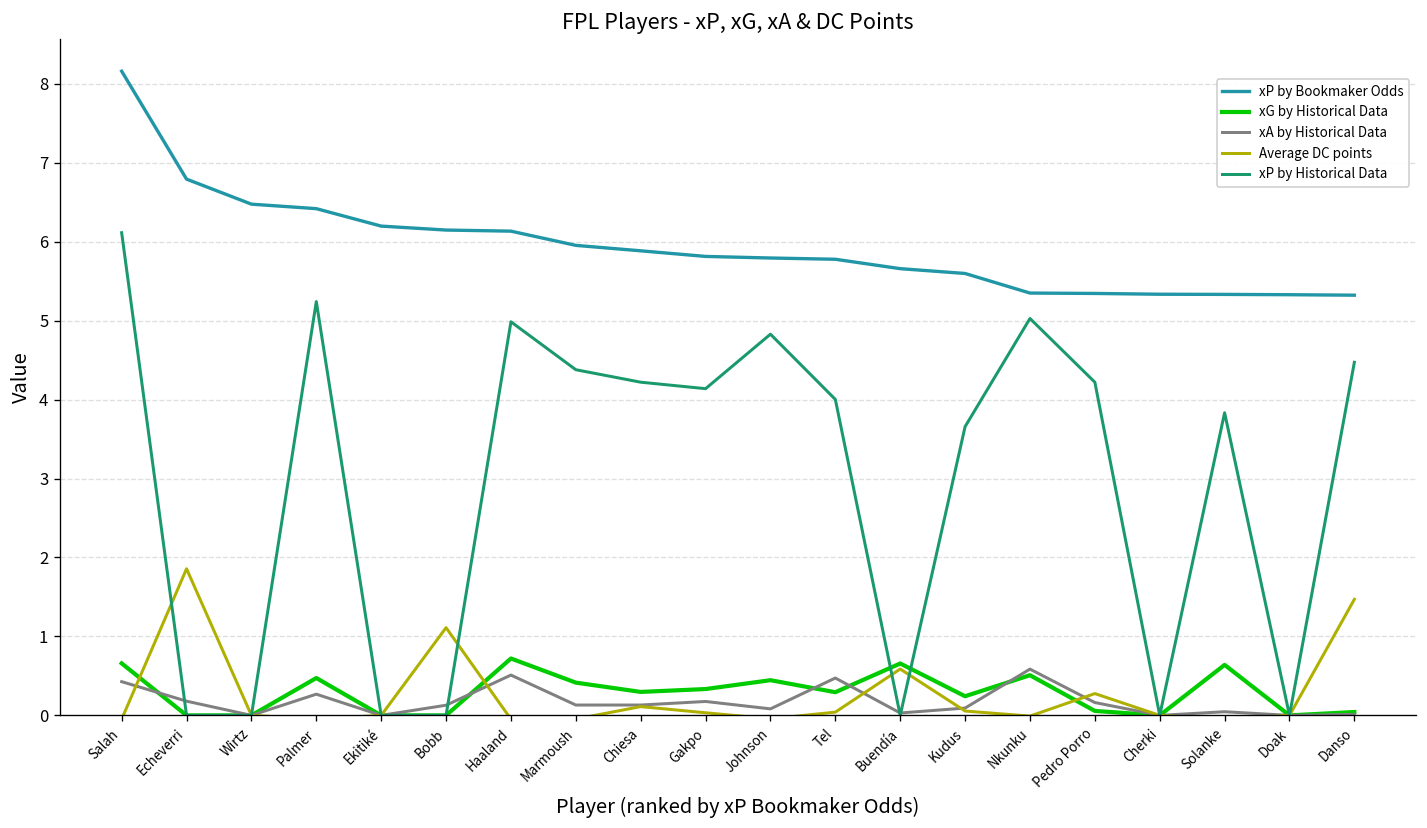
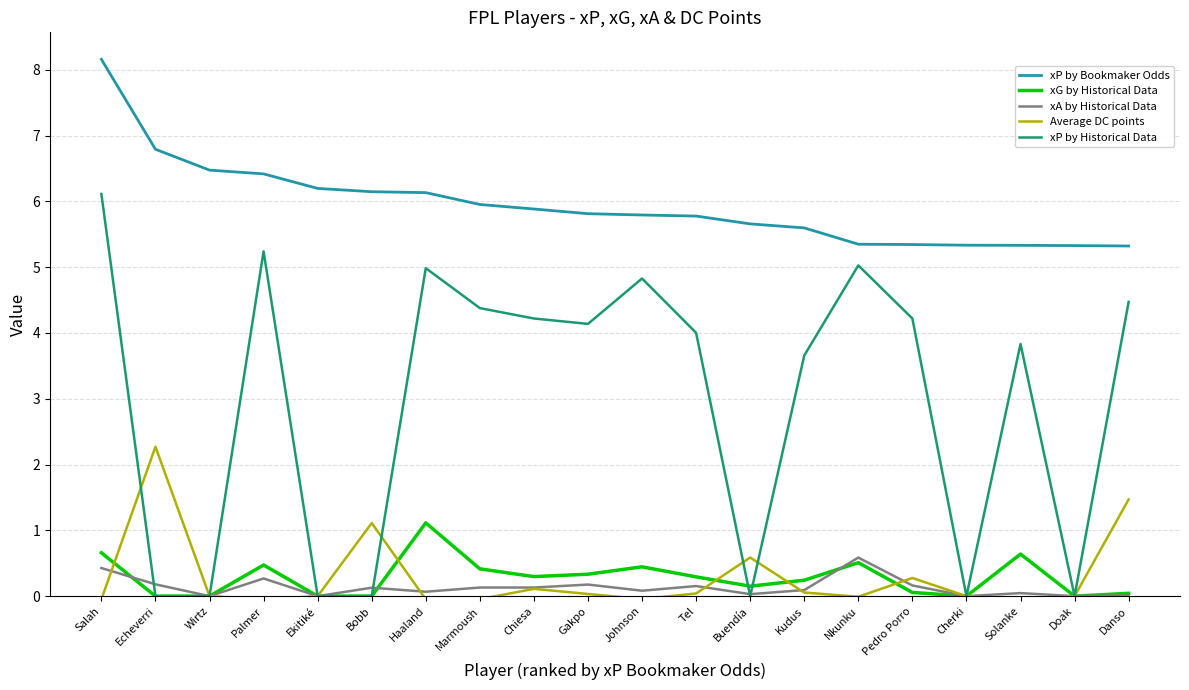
Average DC points, Echeverri: 1.9 -> 2.3
xG by Historical Data, Haaland: 0.7 -> 1.1
xA by Historical Data, Haaland: 0.5 -> 0.1
xA by Historical Data, Tel: 0.5 -> 0.2
xG by Historical Data, Buendía: 0.7 -> 0.2
